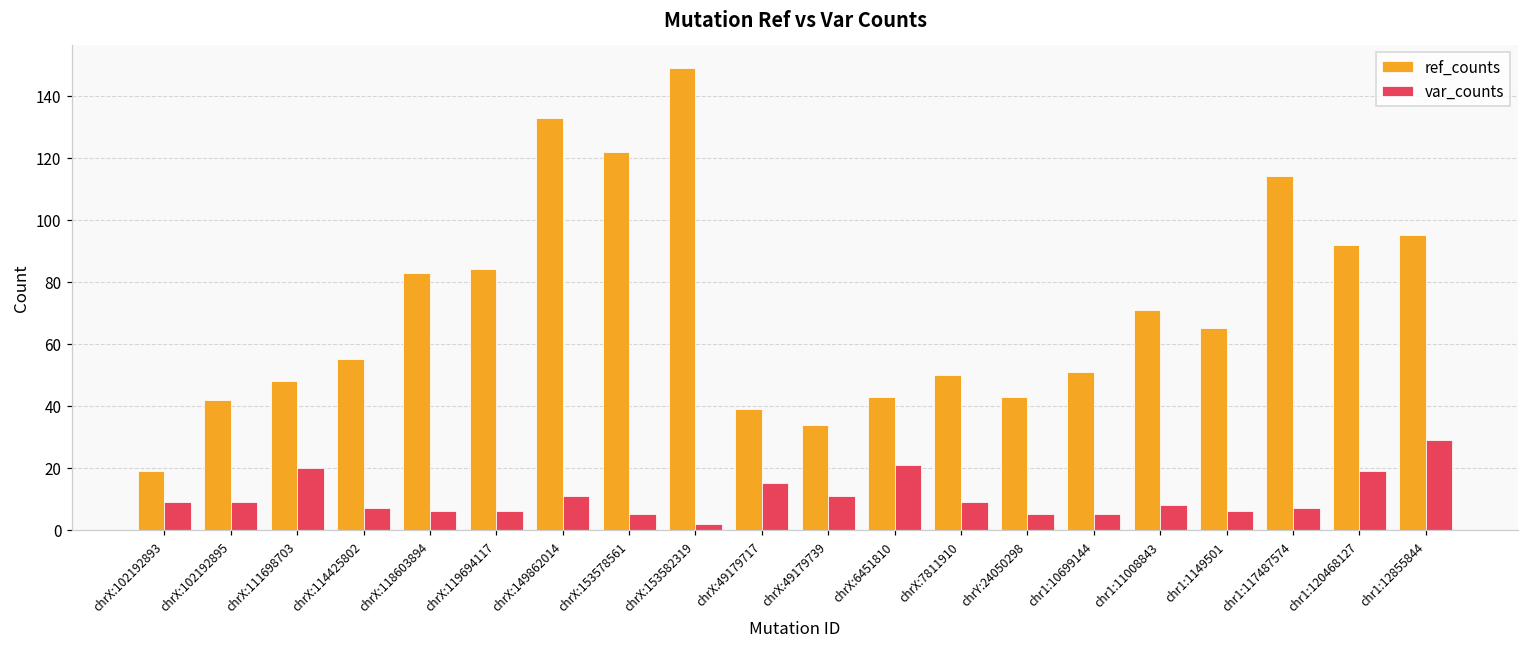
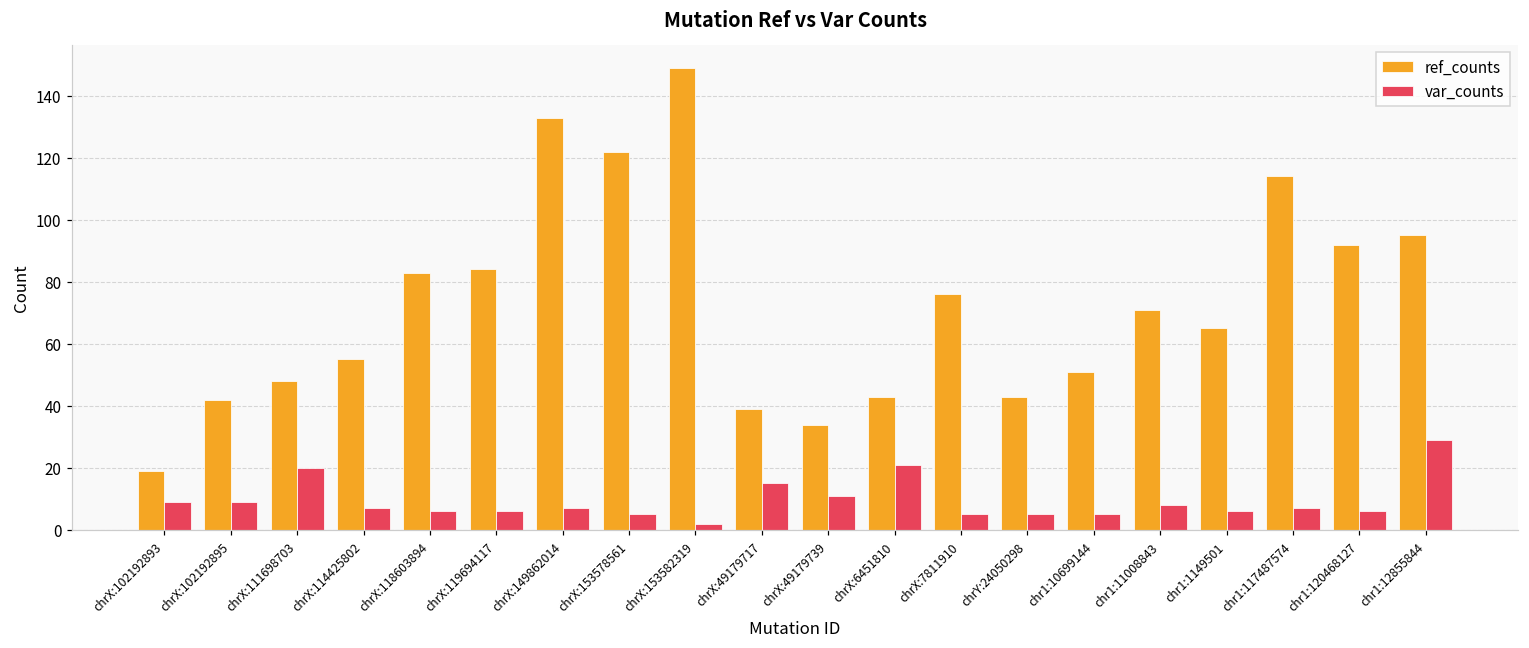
var_counts, chrX:149862014: 11 -> 7
ref_counts, chrX:7811910: 50 -> 76
var_counts, chrX:7811910: 9 -> 5
var_counts, chr1:120468127: 19 -> 6
